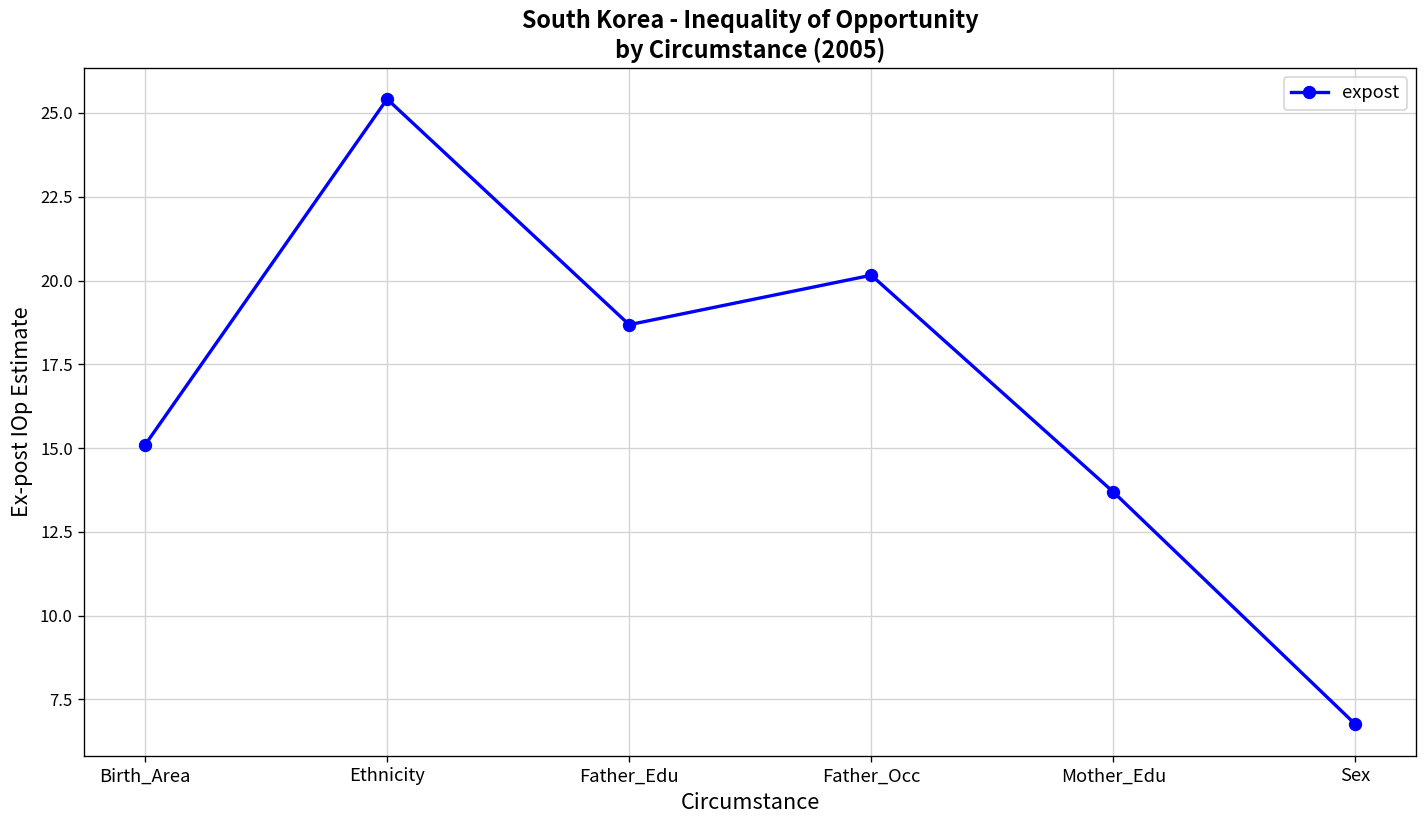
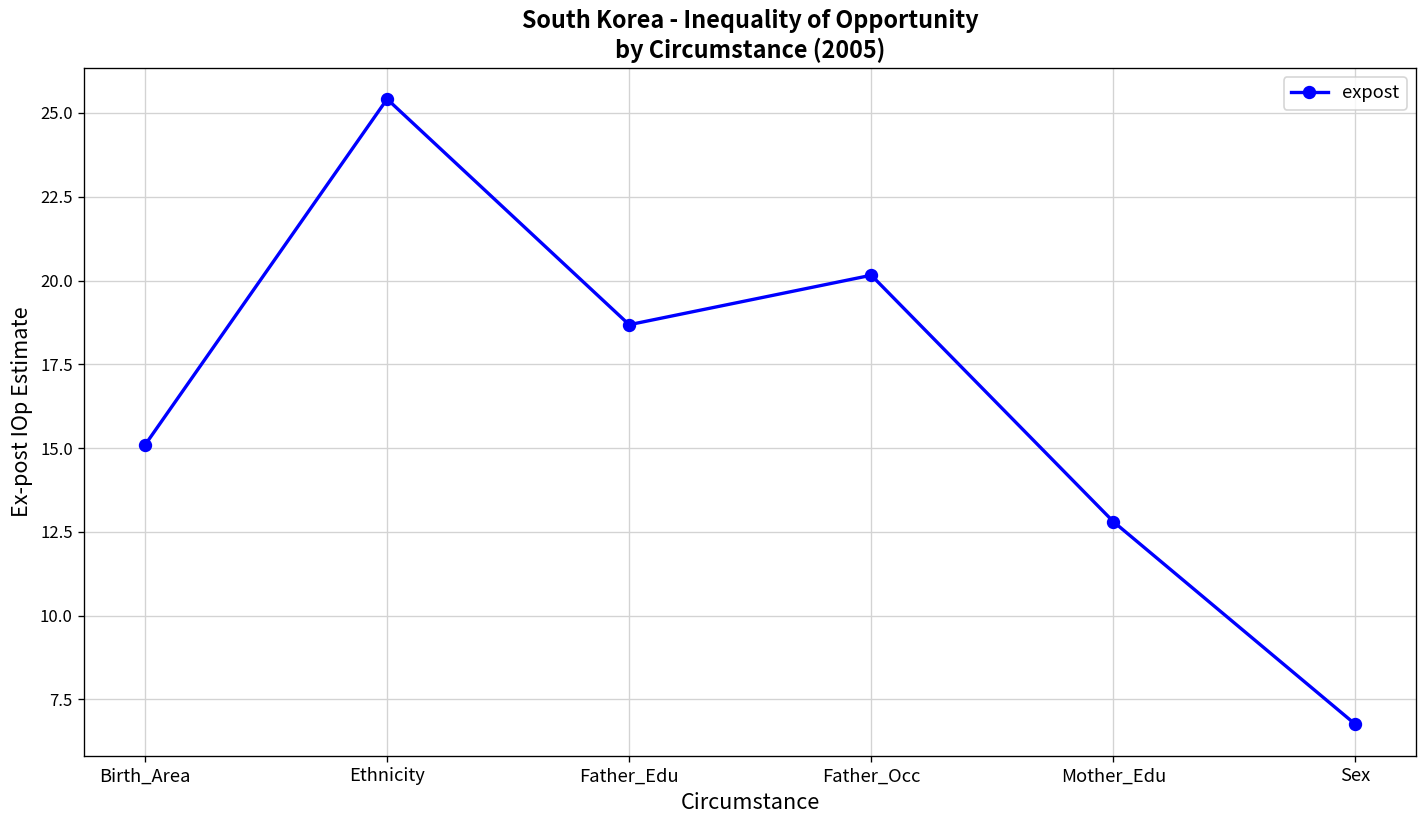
Mother_Edu: 13.7 -> 12.8
